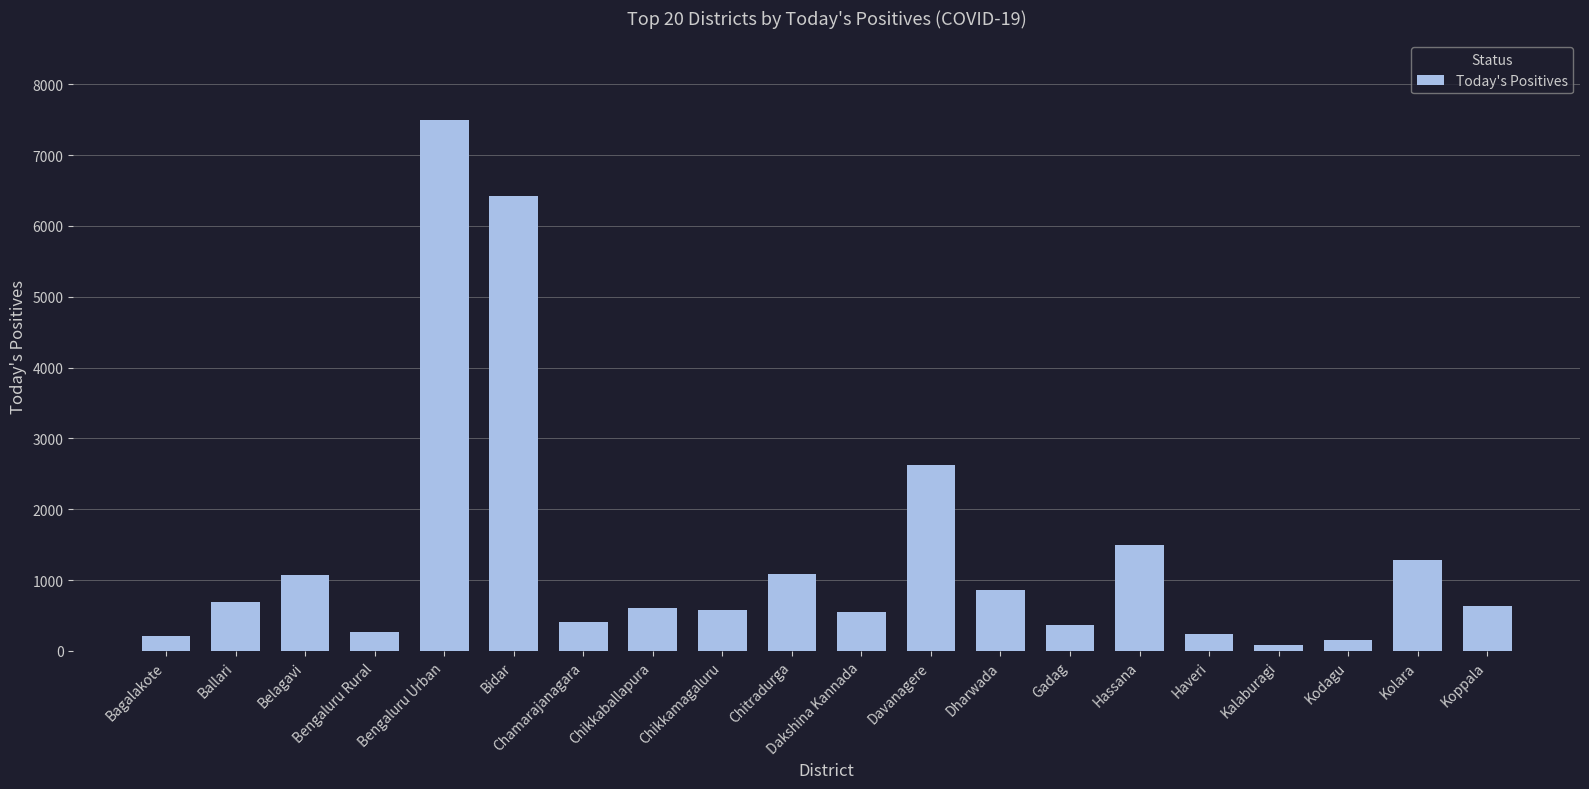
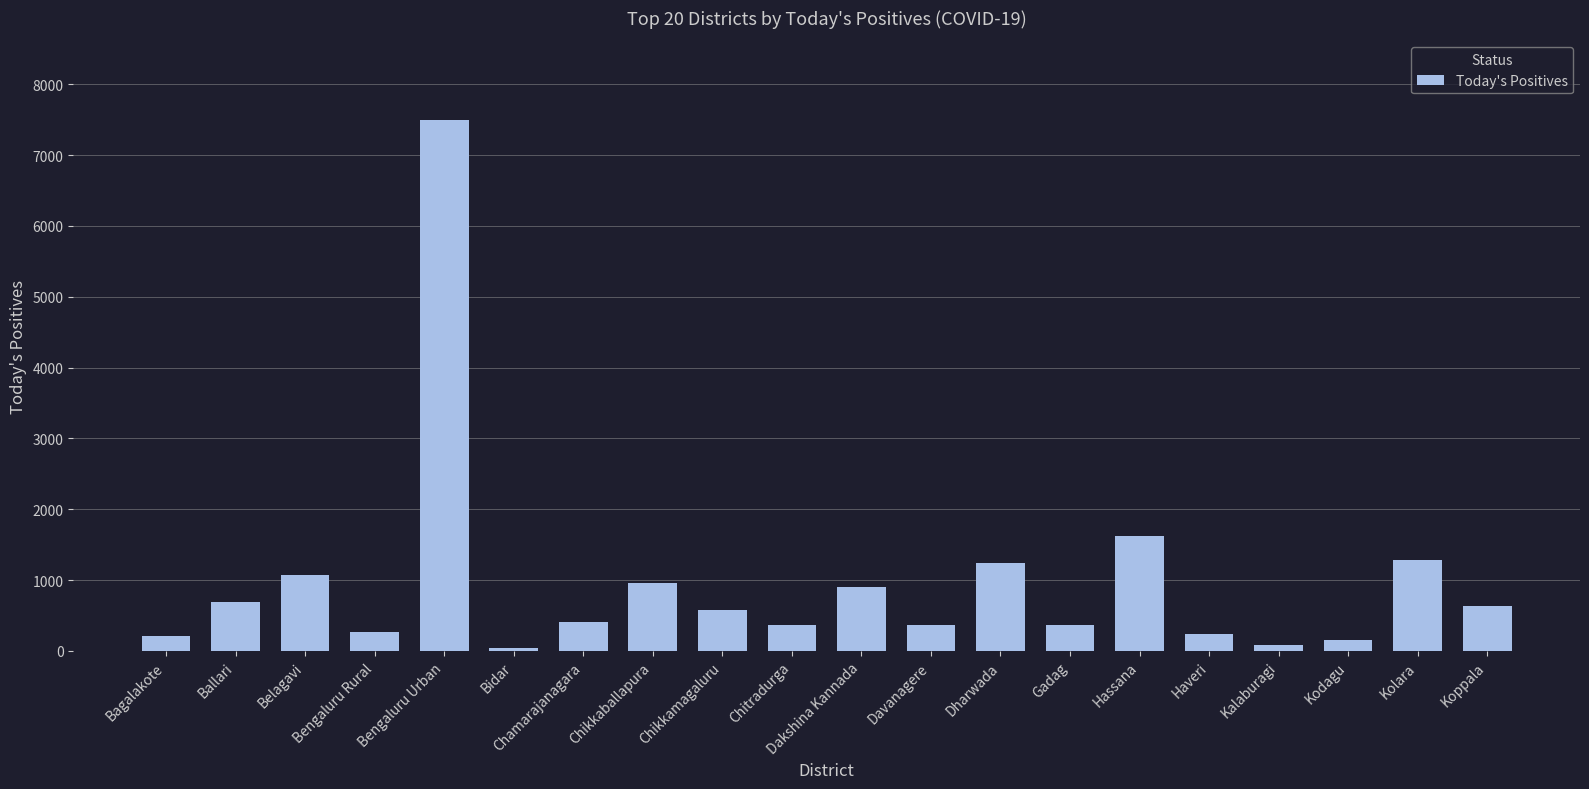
Bidar: 6400 -> 0
Chikkaballapura: 600 -> 1000
Chitradurga: 1100 -> 400
Dakshina Kannada: 600 -> 900
Davanagere: 2600 -> 400
Dharwada: 900 -> 1200
Hassana: 1500 -> 1600
